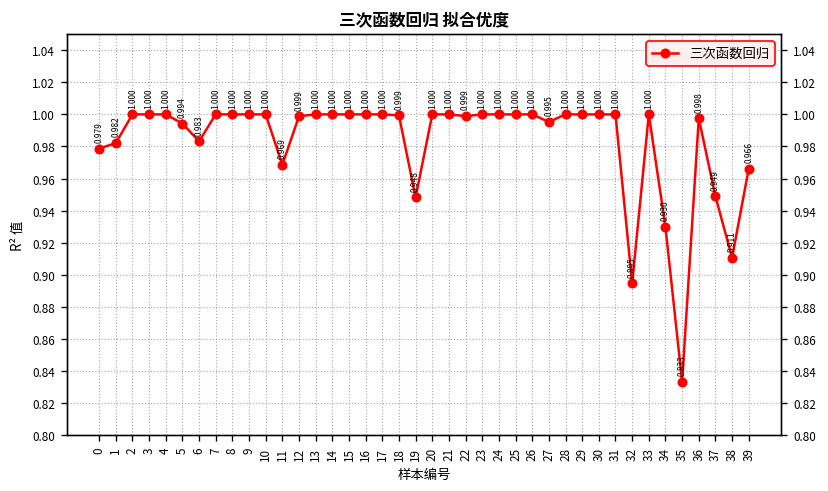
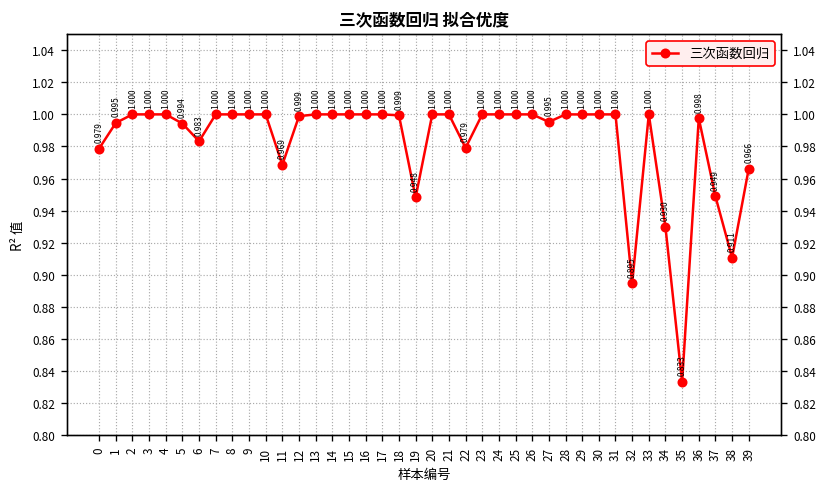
1: 0.982 -> 0.995
22: 0.999 -> 0.979
